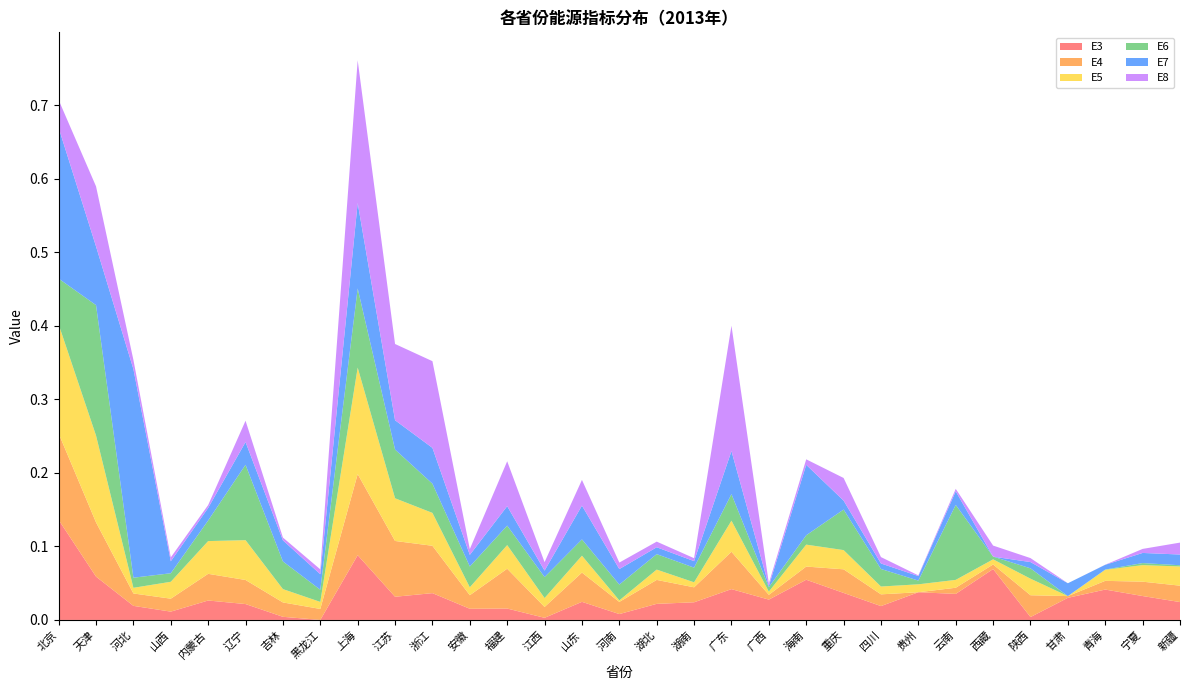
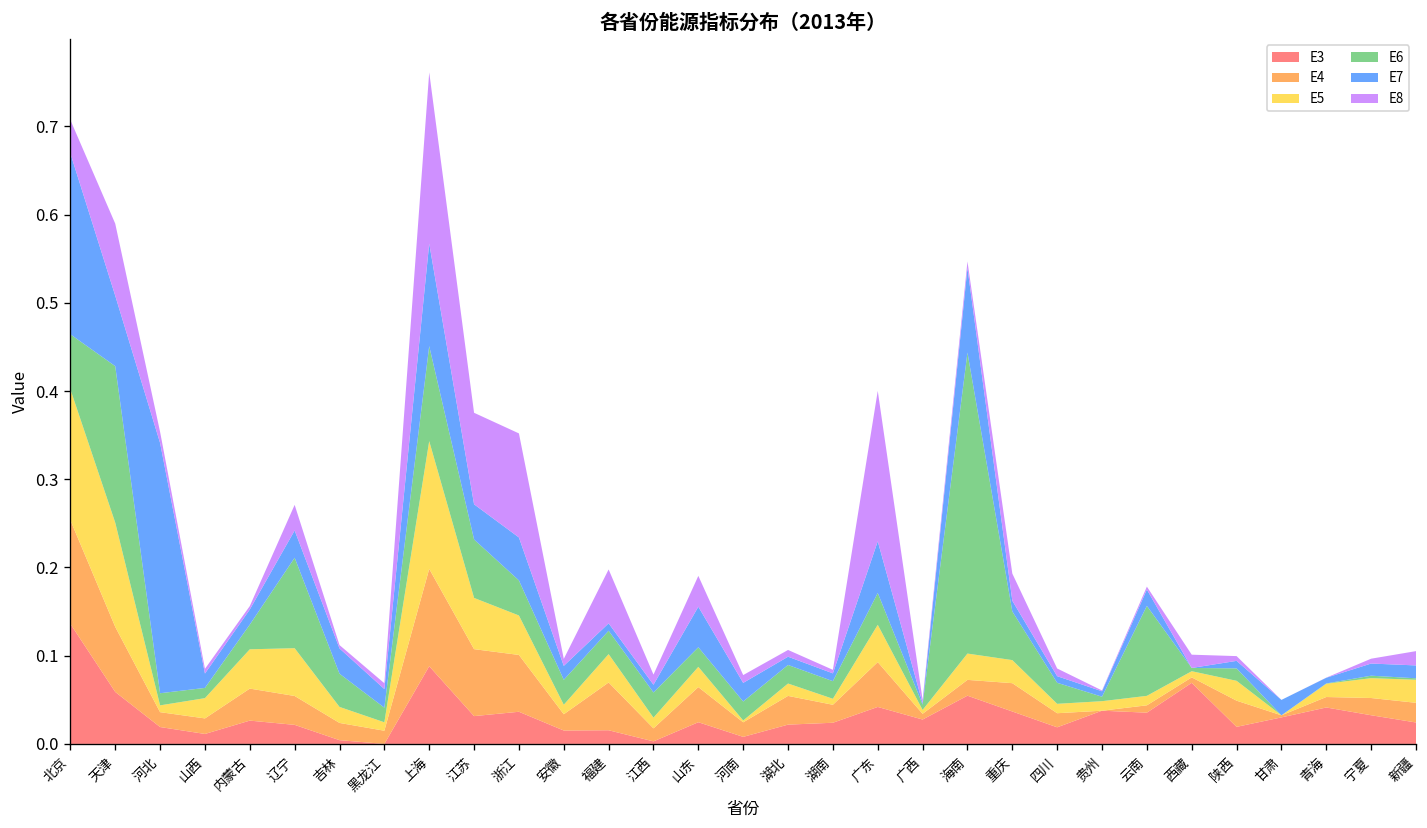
E7, 福建: 0.03 -> 0.01
E6, 海南: 0.01 -> 0.34
E3, 陕西: 0.00 -> 0.02
